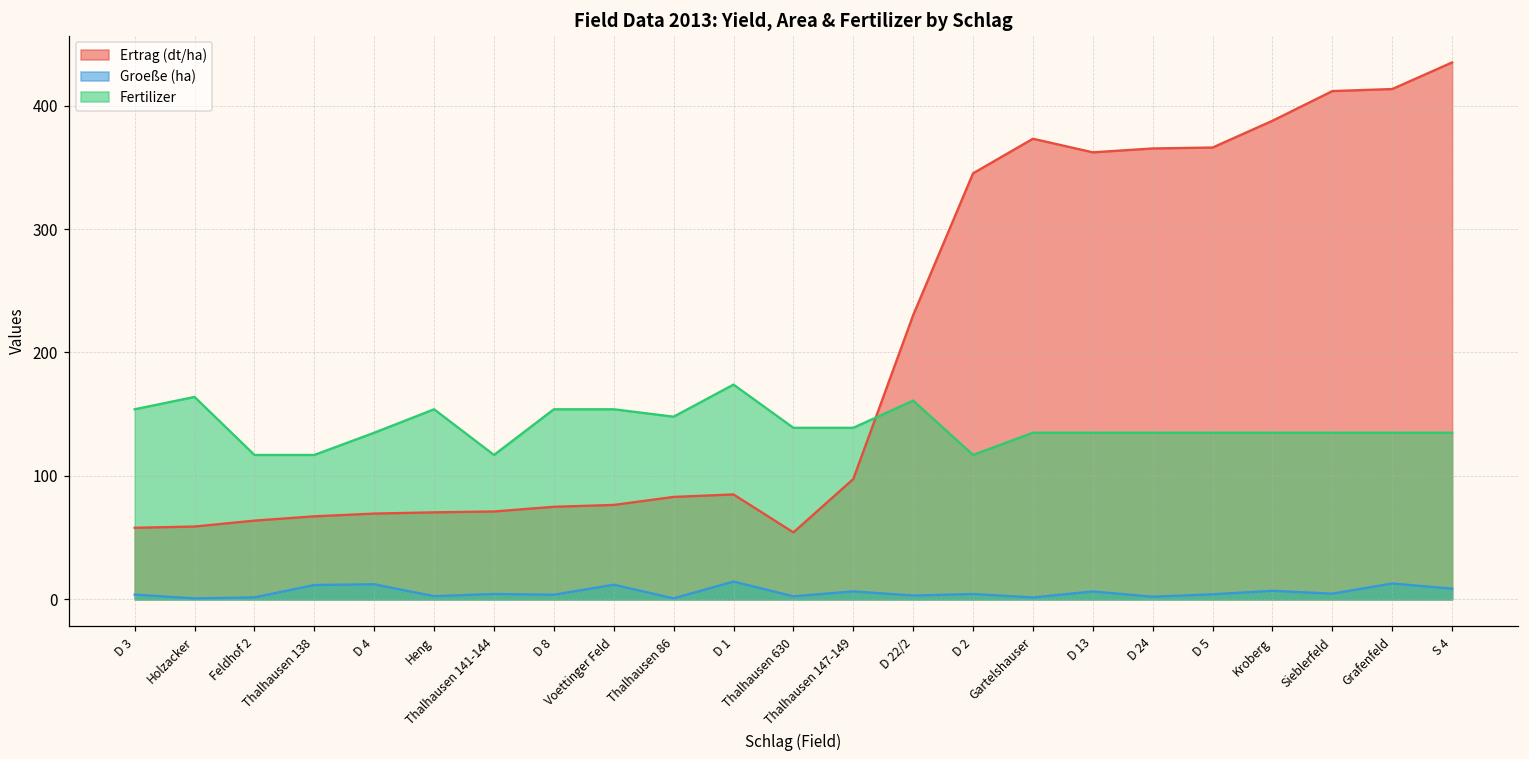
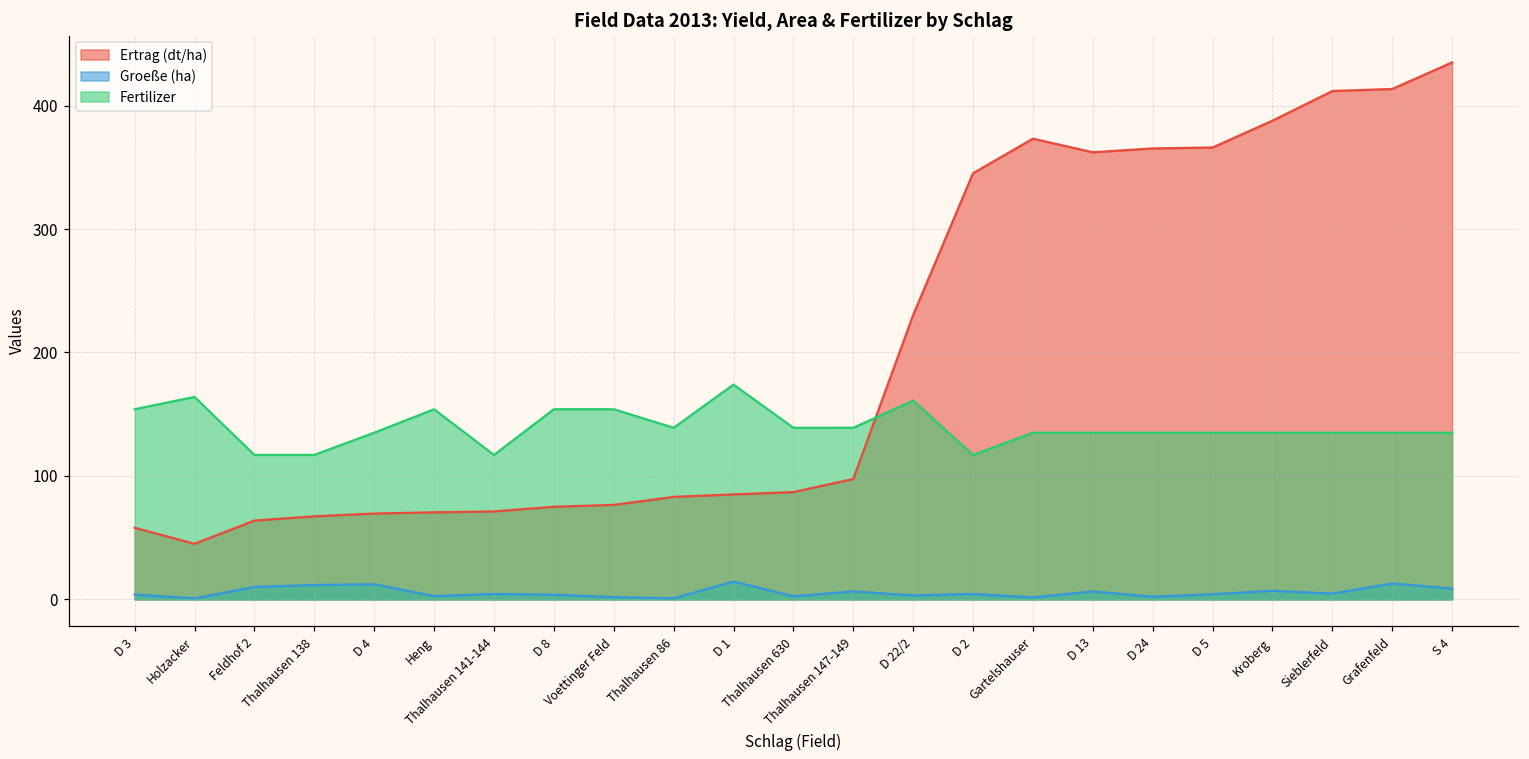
Ertrag (dt/ha), Holzacker: 59 -> 45
Groeße (ha), Feldhof 2: 2 -> 10
Groeße (ha), Voettinger Feld: 12 -> 2
Fertilizer, Thalhausen 86: 148 -> 139
Ertrag (dt/ha), Thalhausen 630: 54 -> 87
